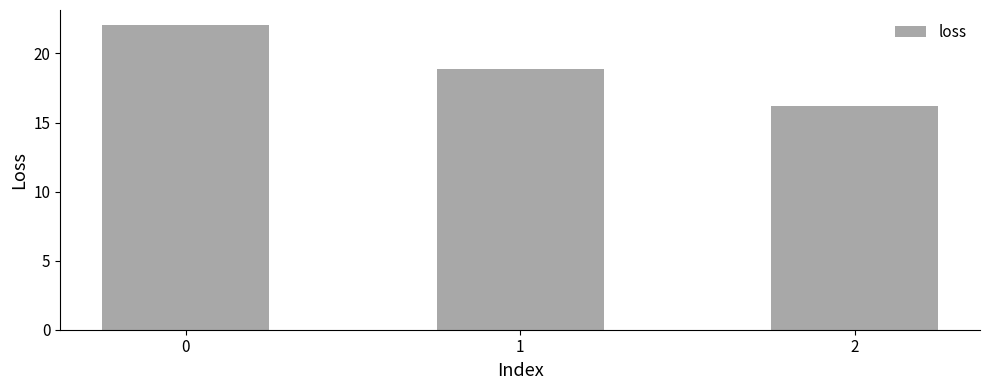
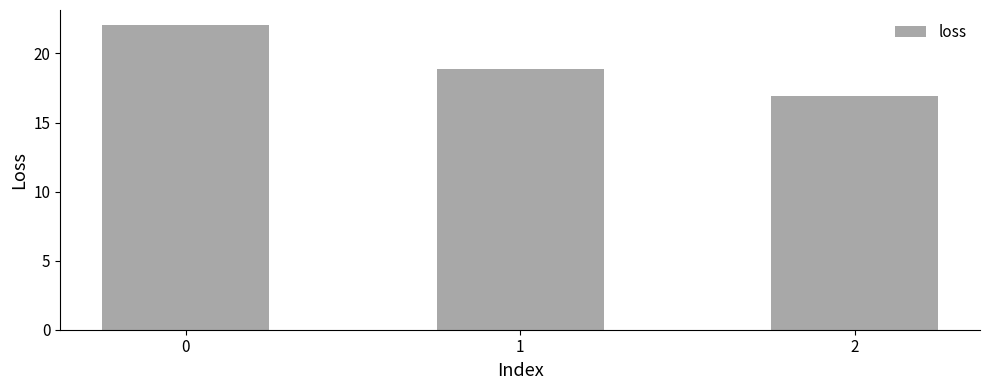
2: 16.2 -> 16.9
